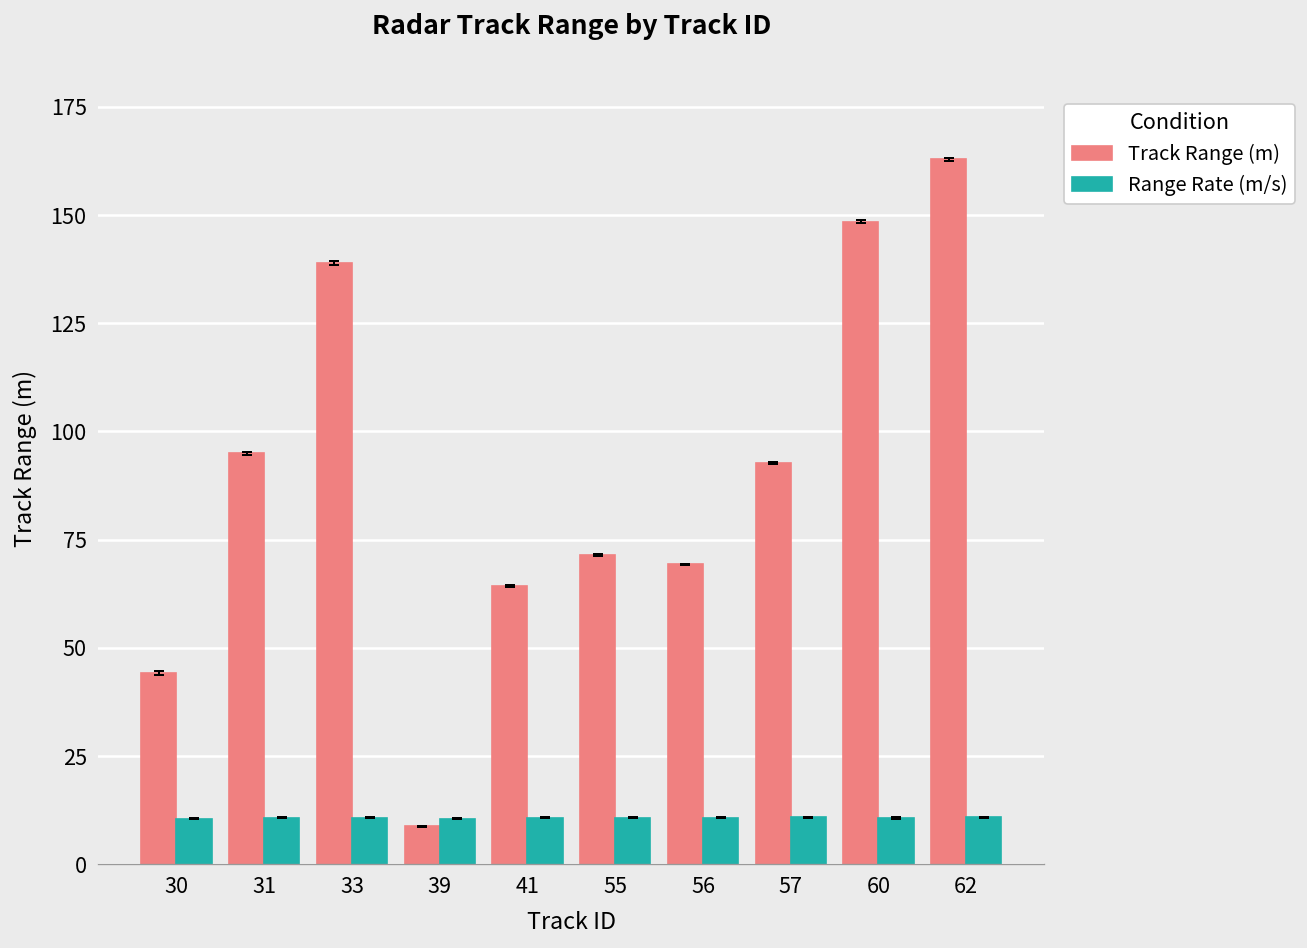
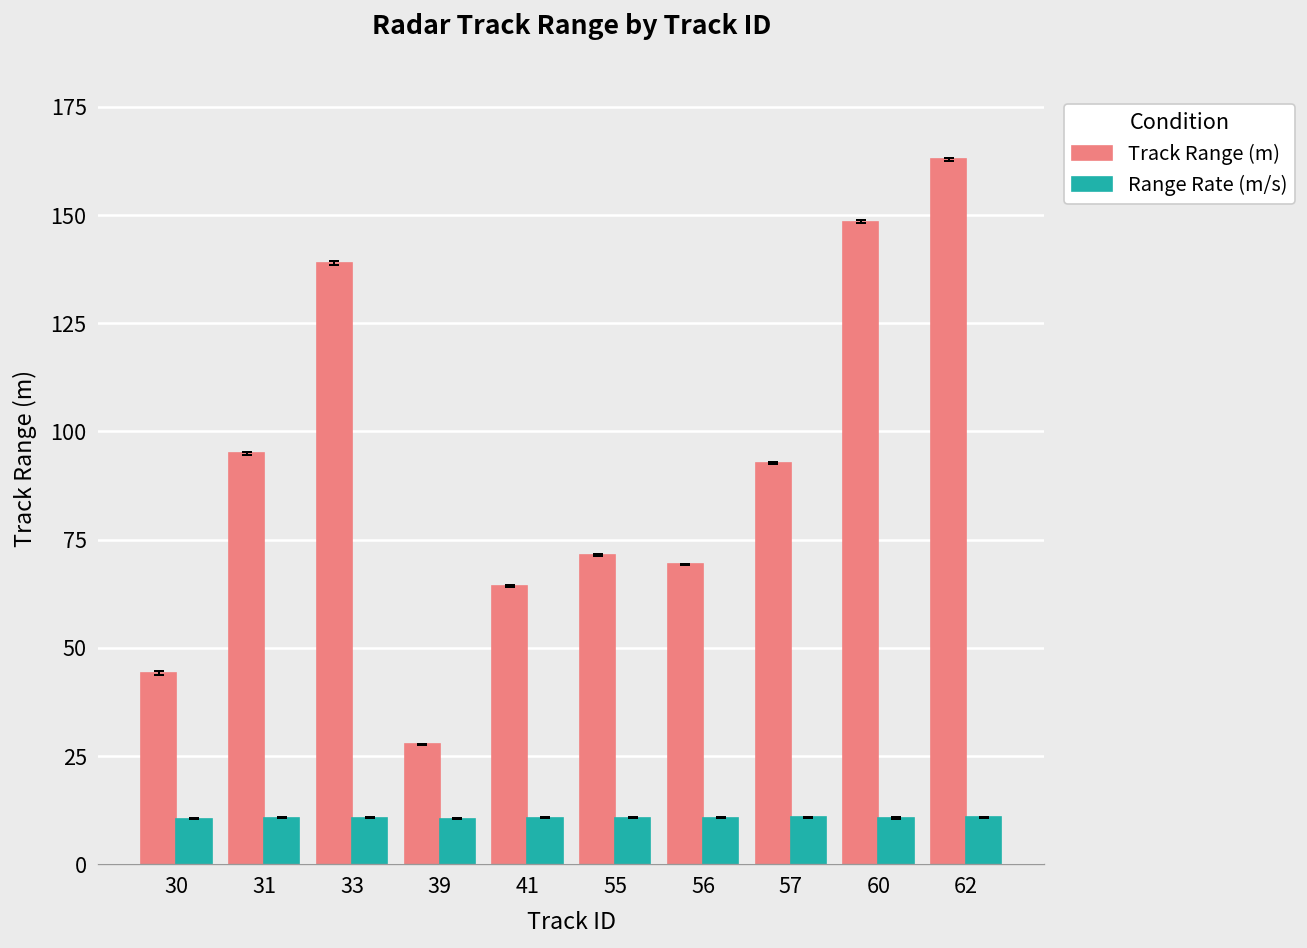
Track Range (m), 39: 9 -> 28
